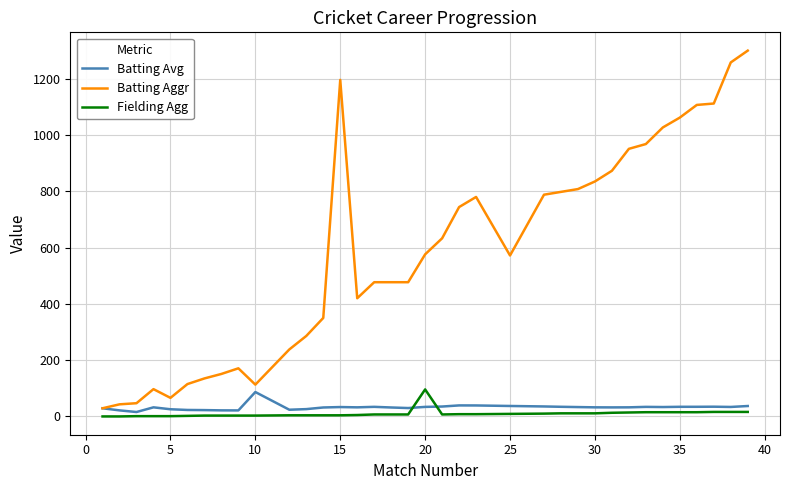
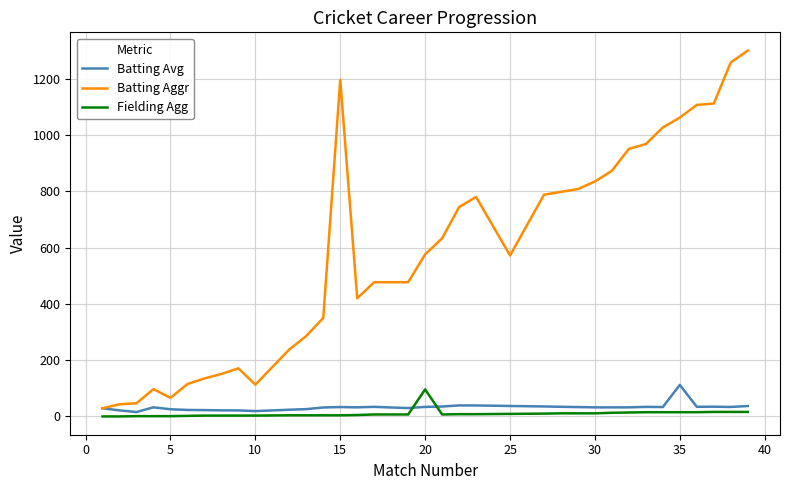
Batting Avg, 10: 90 -> 20
Batting Avg, 35: 30 -> 110
